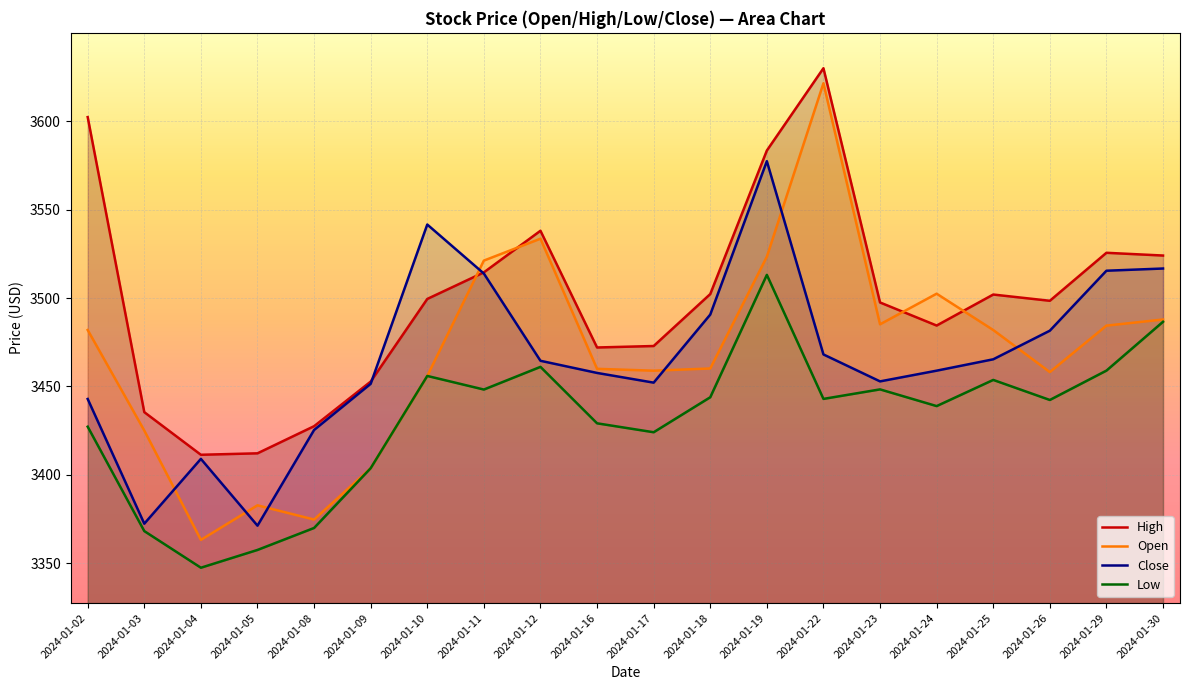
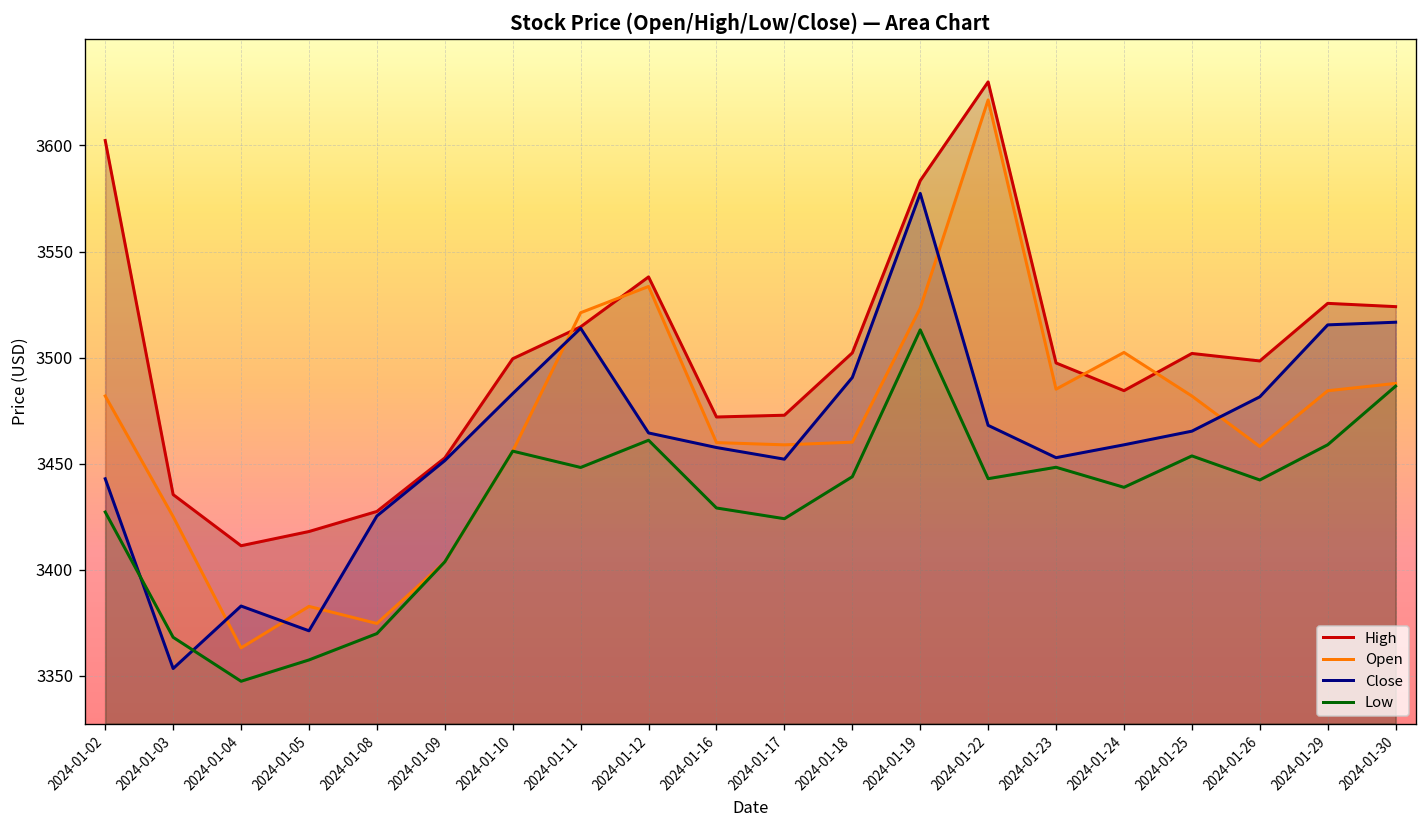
Close, 2024-01-03: 3372 -> 3354
Close, 2024-01-04: 3409 -> 3383
High, 2024-01-05: 3412 -> 3418
Close, 2024-01-10: 3542 -> 3483
